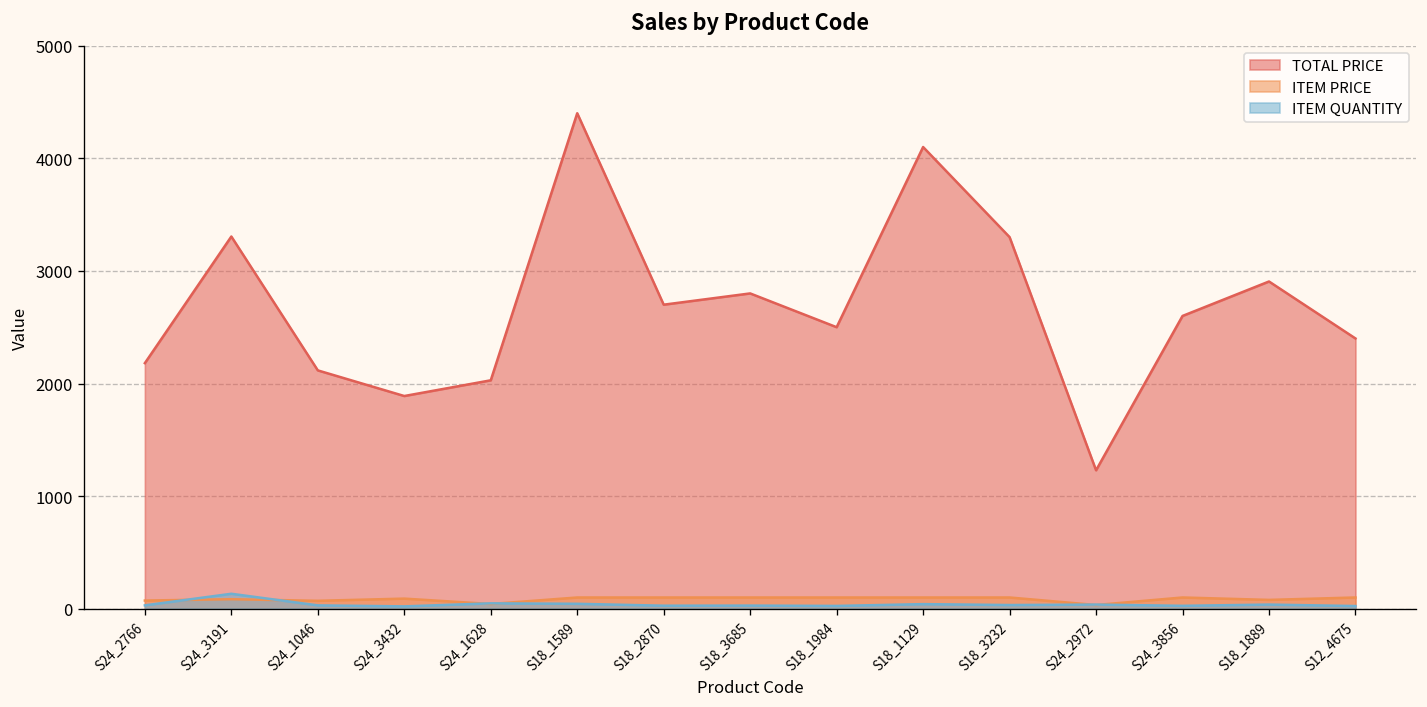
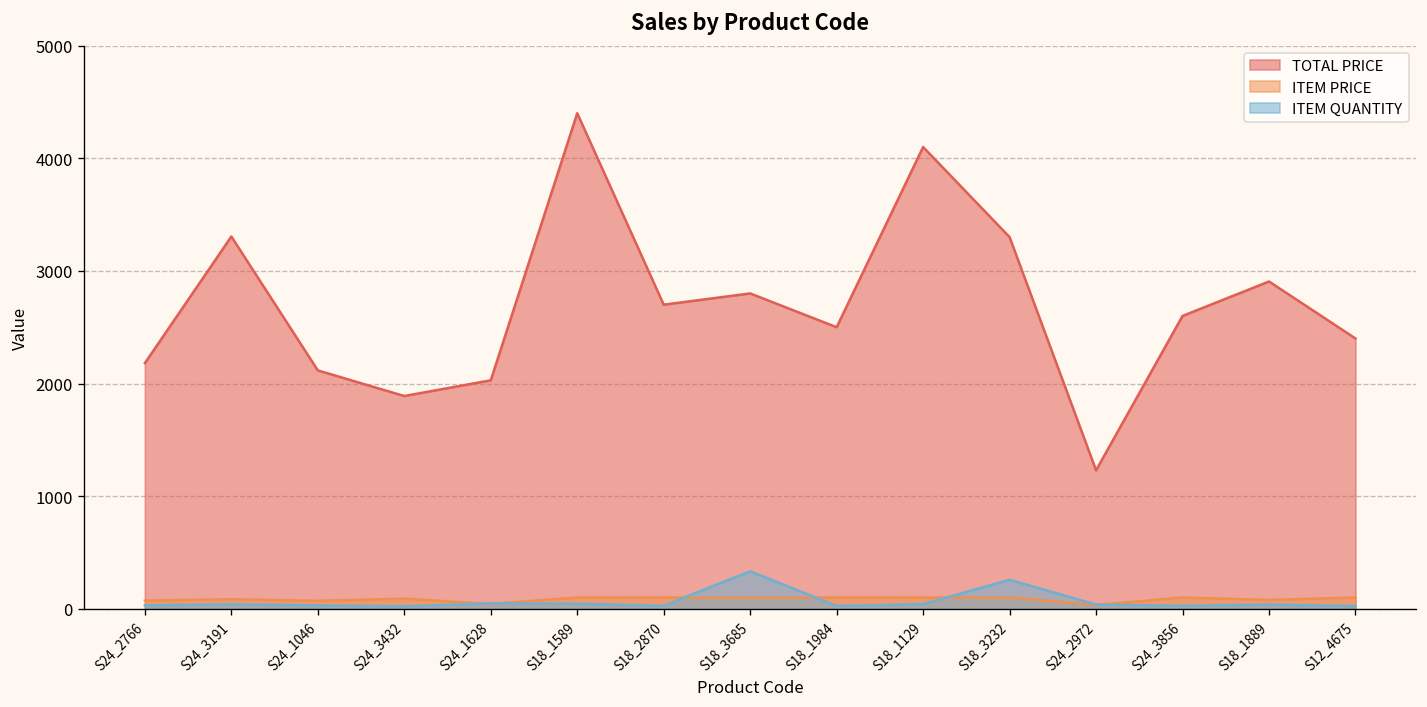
ITEM QUANTITY, S24_3191: 100 -> 0
ITEM QUANTITY, S18_3685: 0 -> 300
ITEM QUANTITY, S18_3232: 0 -> 300
